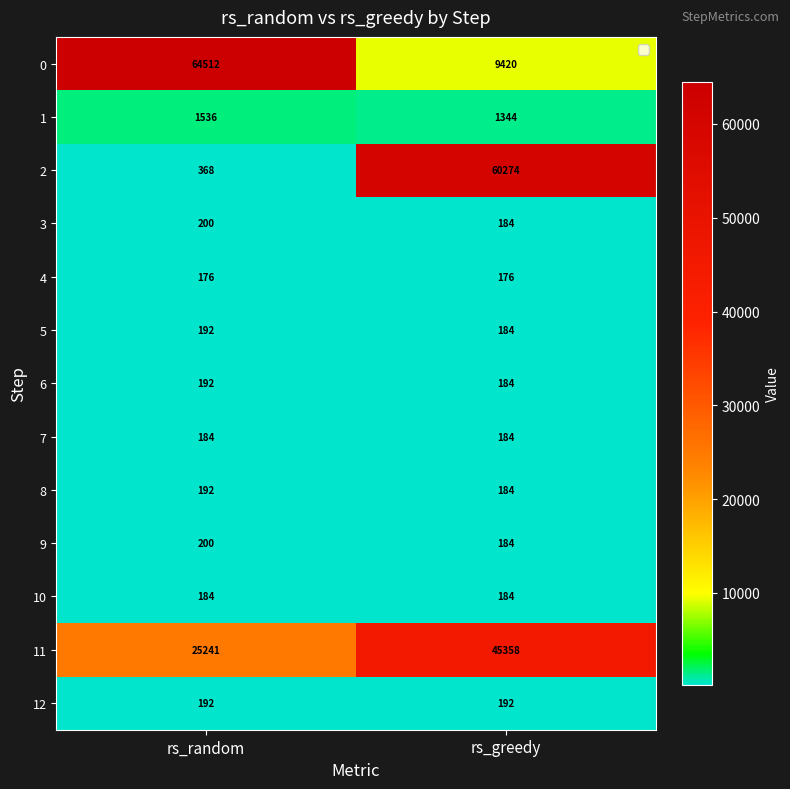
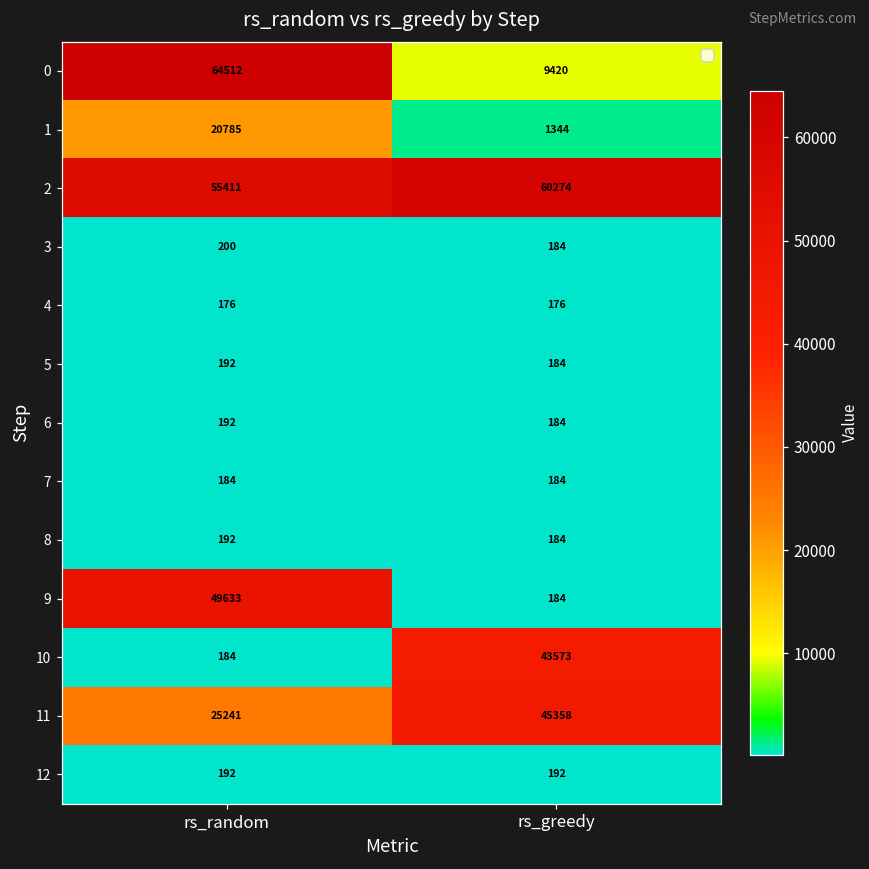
1, rs_random: 1536 -> 20785
2, rs_random: 368 -> 55411
9, rs_random: 200 -> 49633
10, rs_greedy: 184 -> 43573
